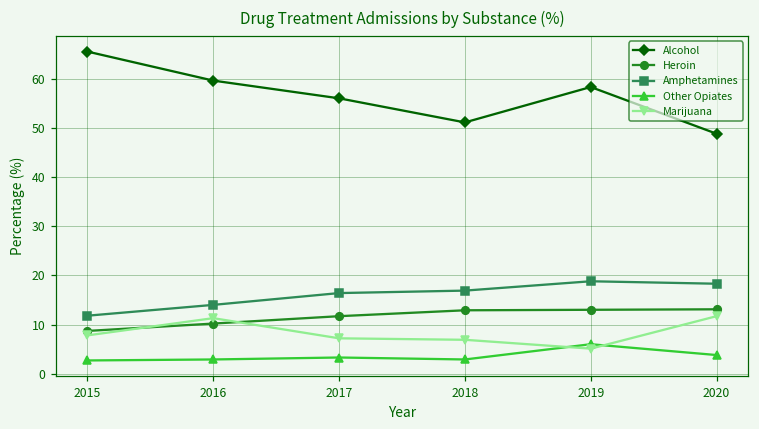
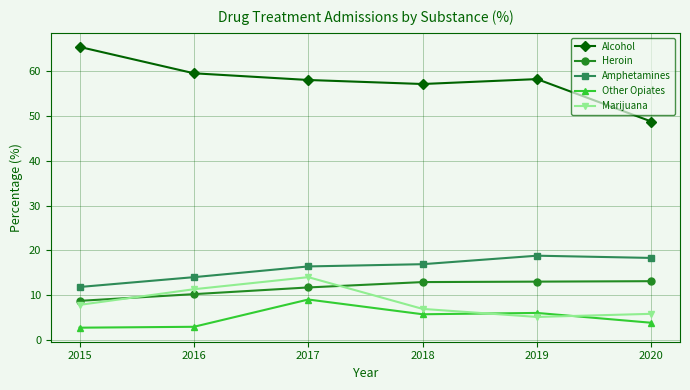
Alcohol, 2017: 56 -> 58
Other Opiates, 2017: 3 -> 9
Marijuana, 2017: 7 -> 14
Alcohol, 2018: 51 -> 57
Other Opiates, 2018: 3 -> 6
Marijuana, 2020: 12 -> 6
